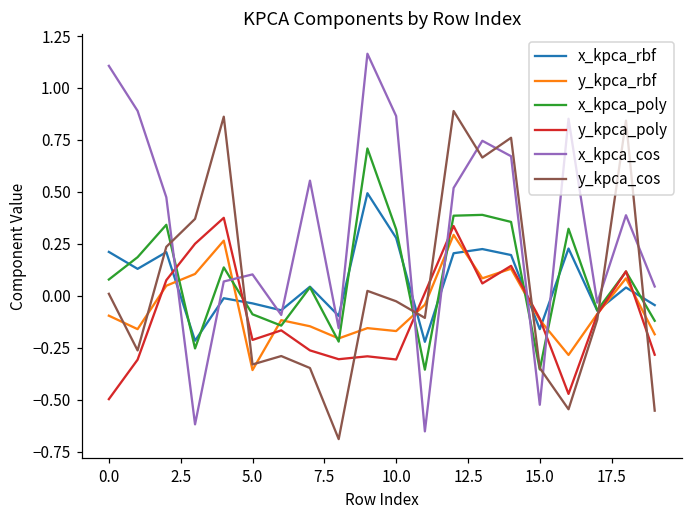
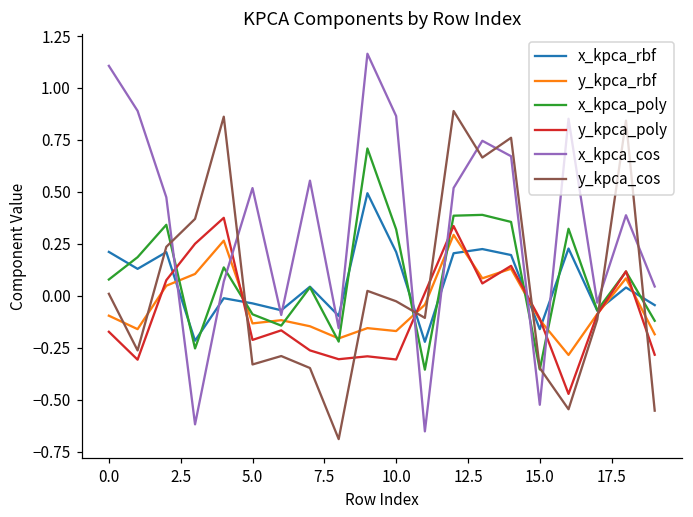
y_kpca_poly, 0.0: -0.50 -> -0.17
y_kpca_rbf, 5.0: -0.36 -> -0.13
x_kpca_cos, 5.0: 0.10 -> 0.52
x_kpca_rbf, 10.0: 0.28 -> 0.21
